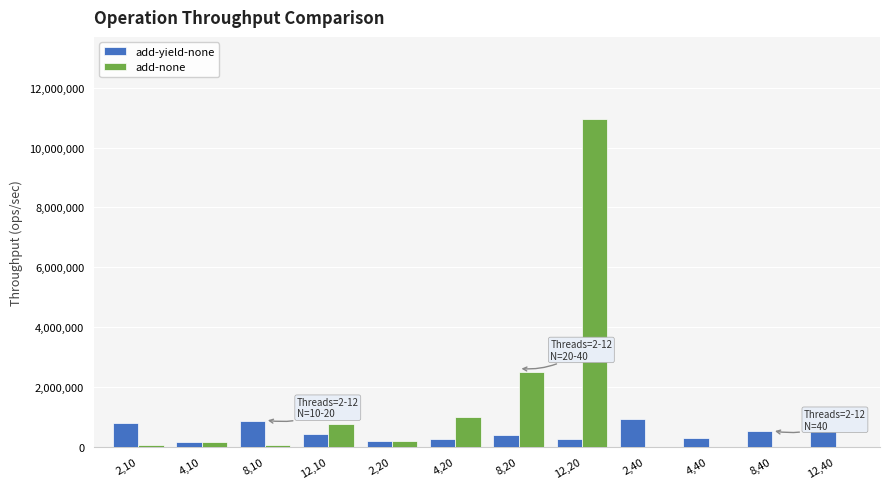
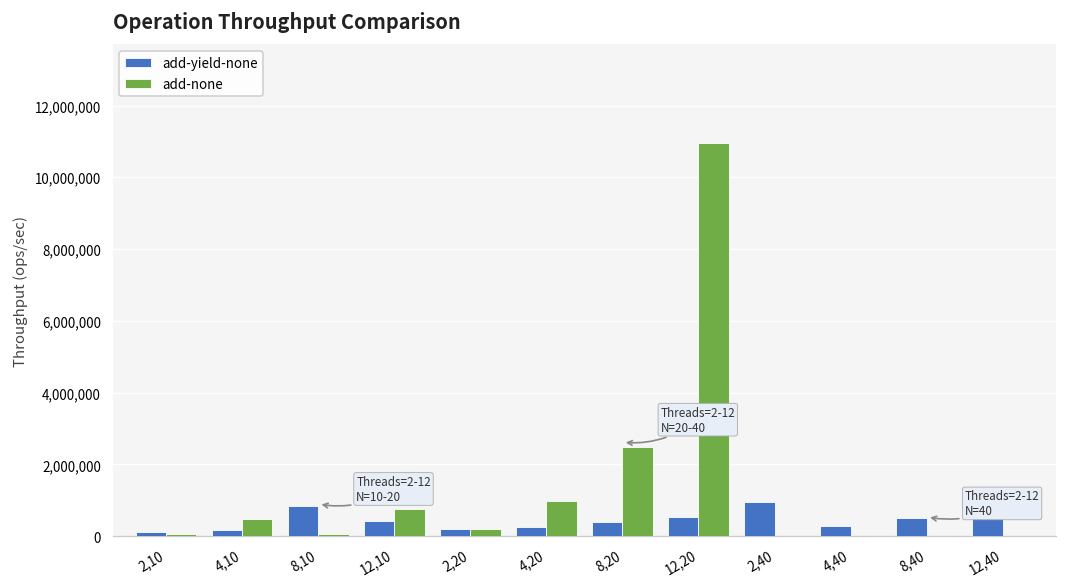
add-yield-none, 2,10: 800,000 -> 100,000
add-none, 4,10: 100,000 -> 500,000
add-yield-none, 12,20: 300,000 -> 500,000
